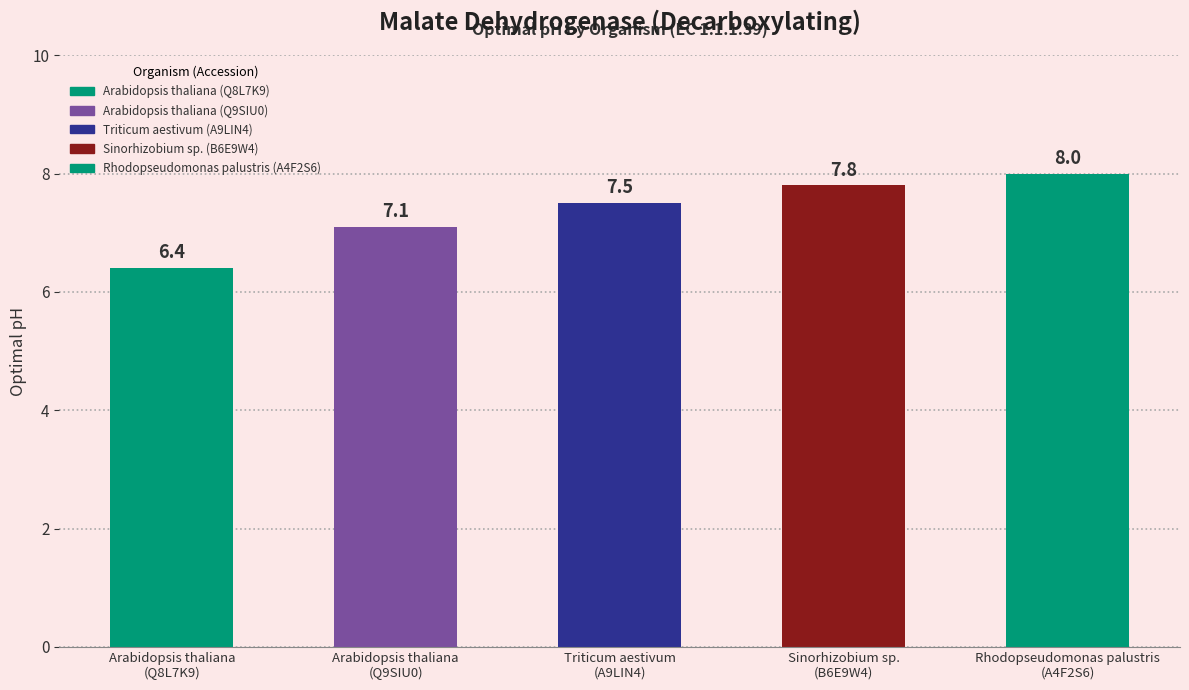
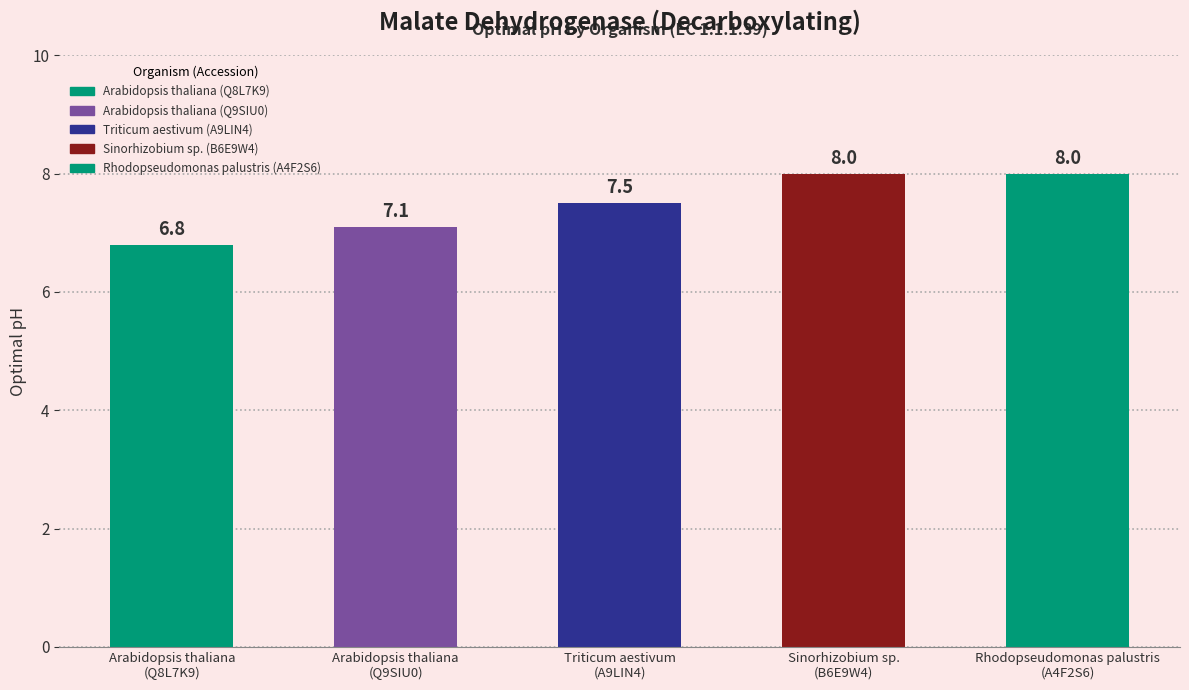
Arabidopsis thaliana (Q8L7K9): 6.4 -> 6.8
Sinorhizobium sp. (B6E9W4): 7.8 -> 8.0
